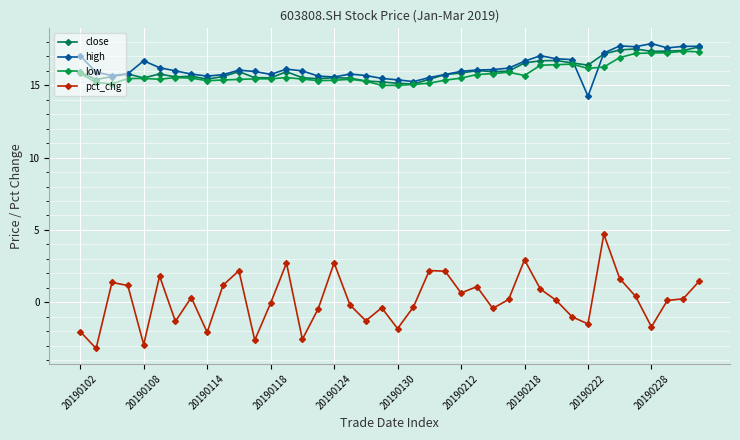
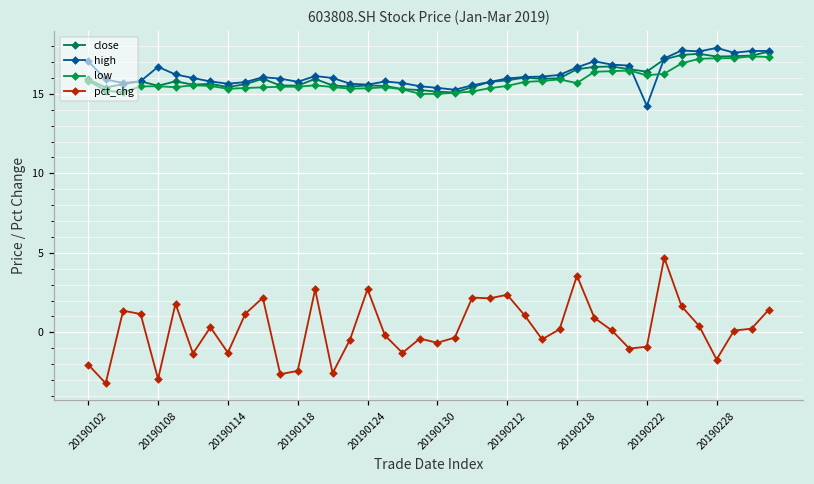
pct_chg, 20190114: -2.1 -> -1.3
pct_chg, 20190118: -0.1 -> -2.4
pct_chg, 20190130: -1.8 -> -0.7
pct_chg, 20190212: 0.6 -> 2.4
pct_chg, 20190218: 2.9 -> 3.6
pct_chg, 20190222: -1.5 -> -0.9
